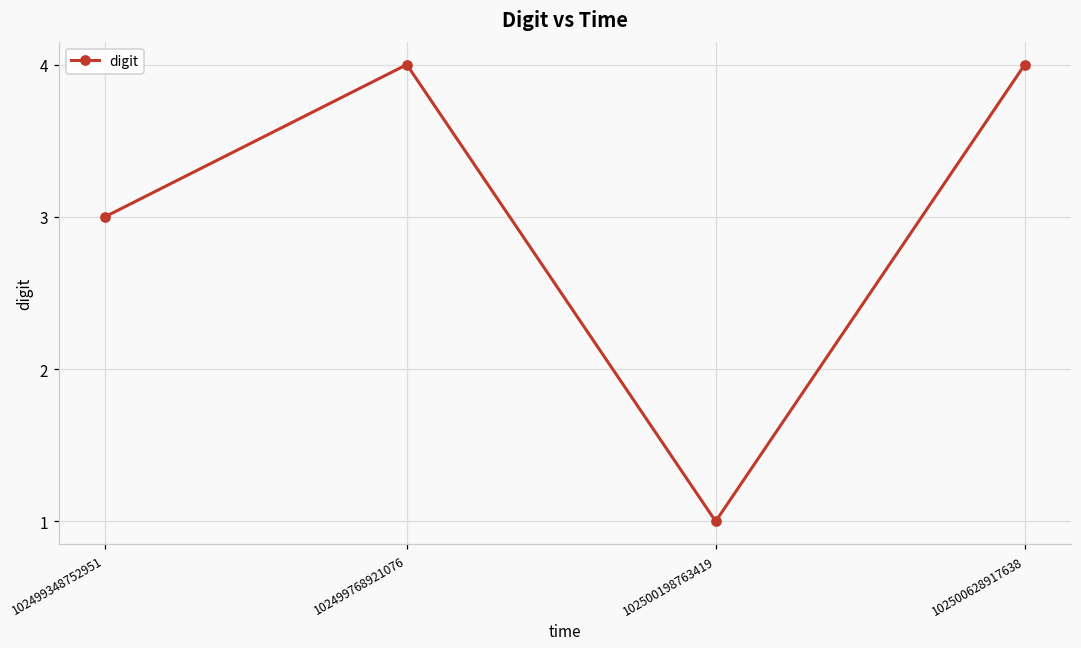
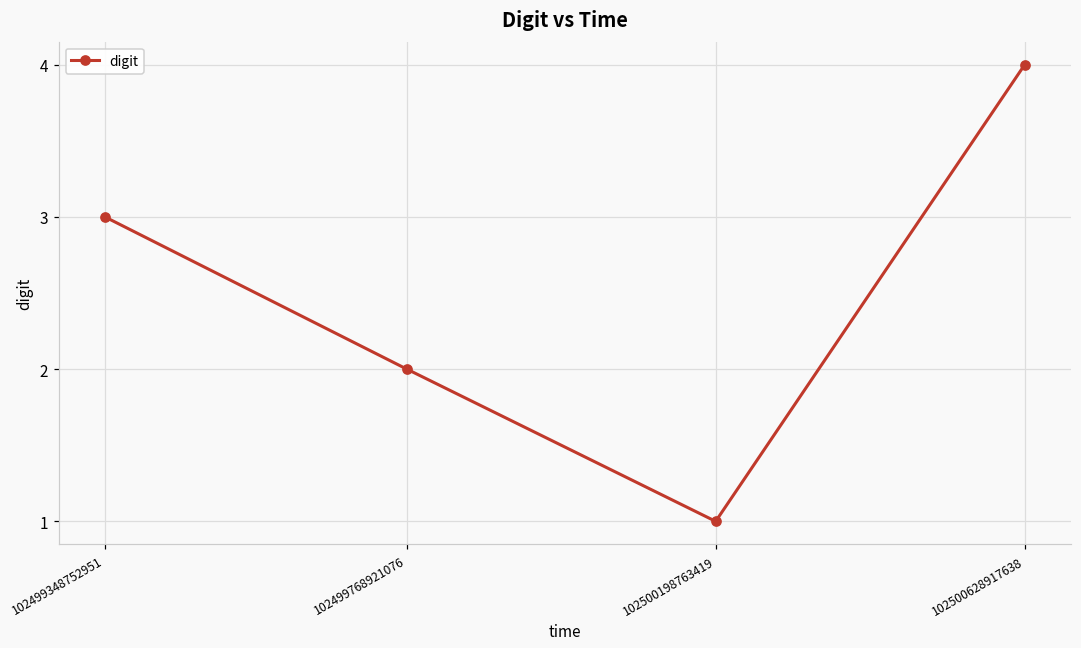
102499768921076: 4 -> 2
